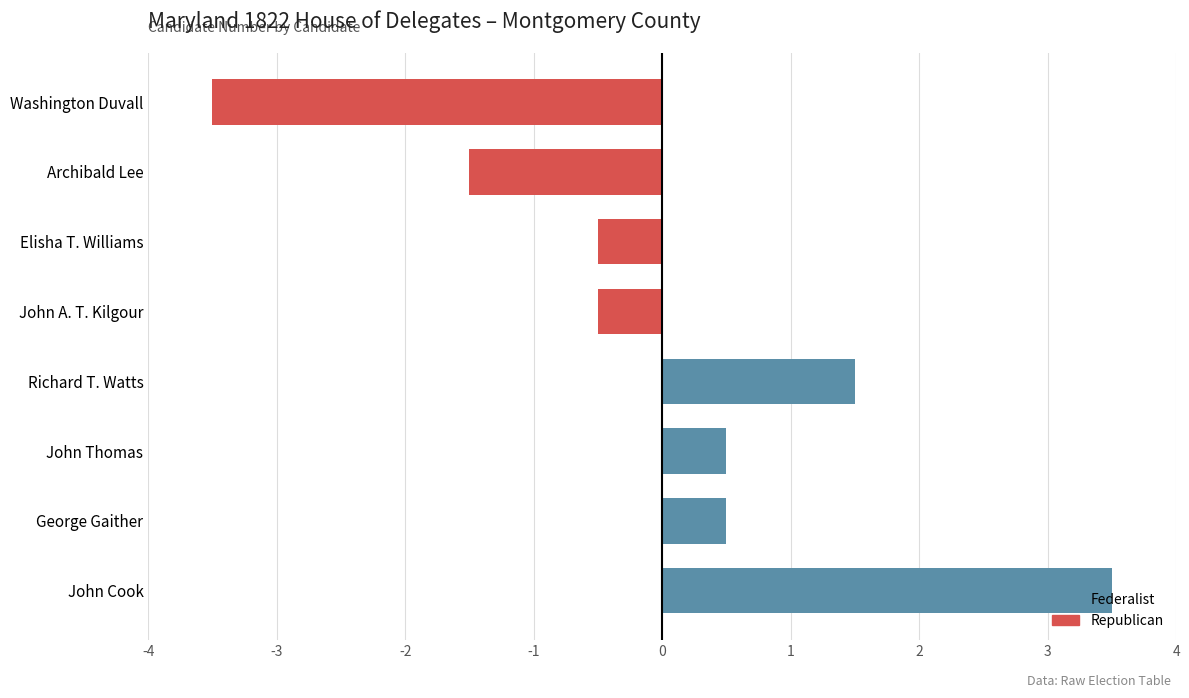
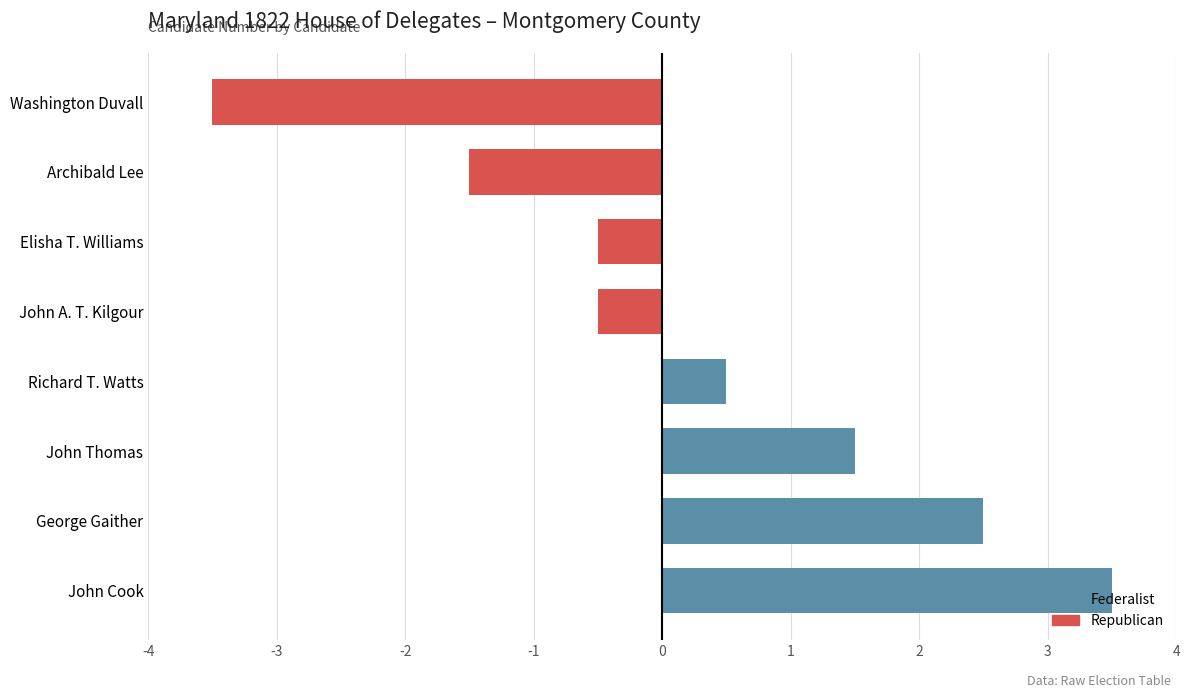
Richard T. Watts: 1.50 -> 0.50
John Thomas: 0.50 -> 1.50
George Gaither: 0.50 -> 2.50
